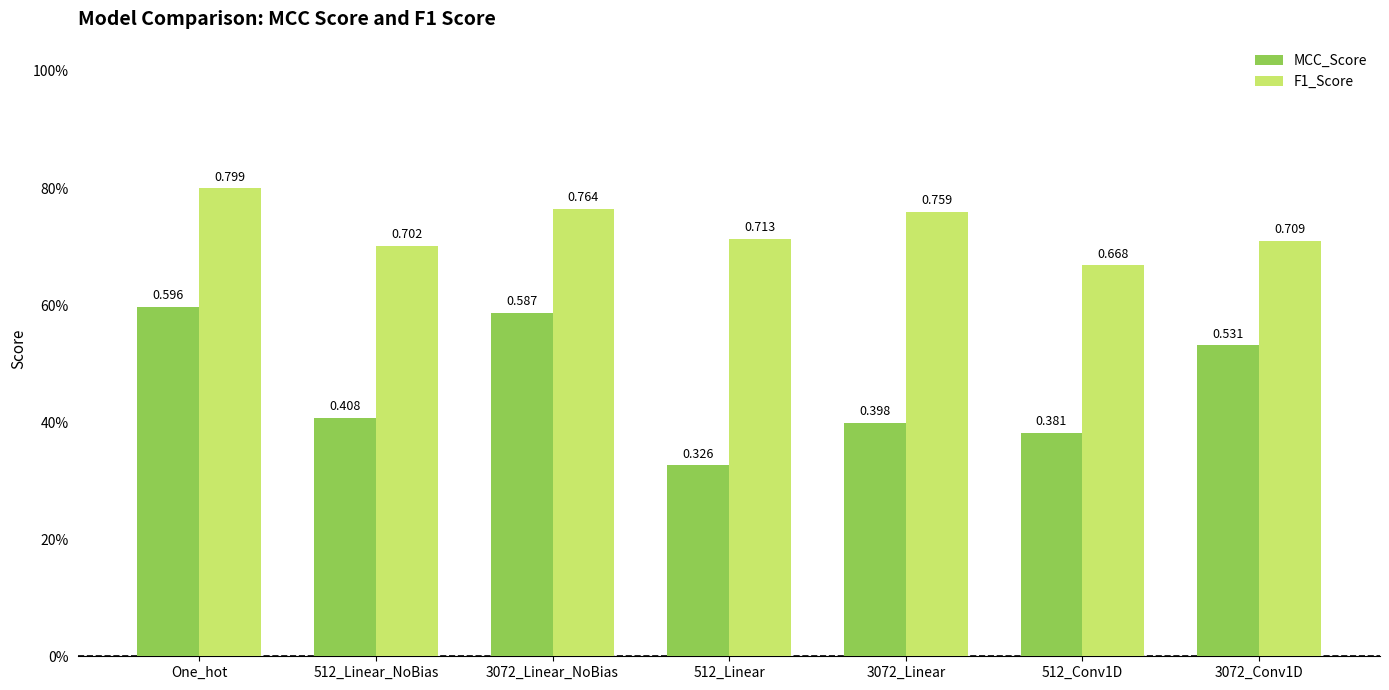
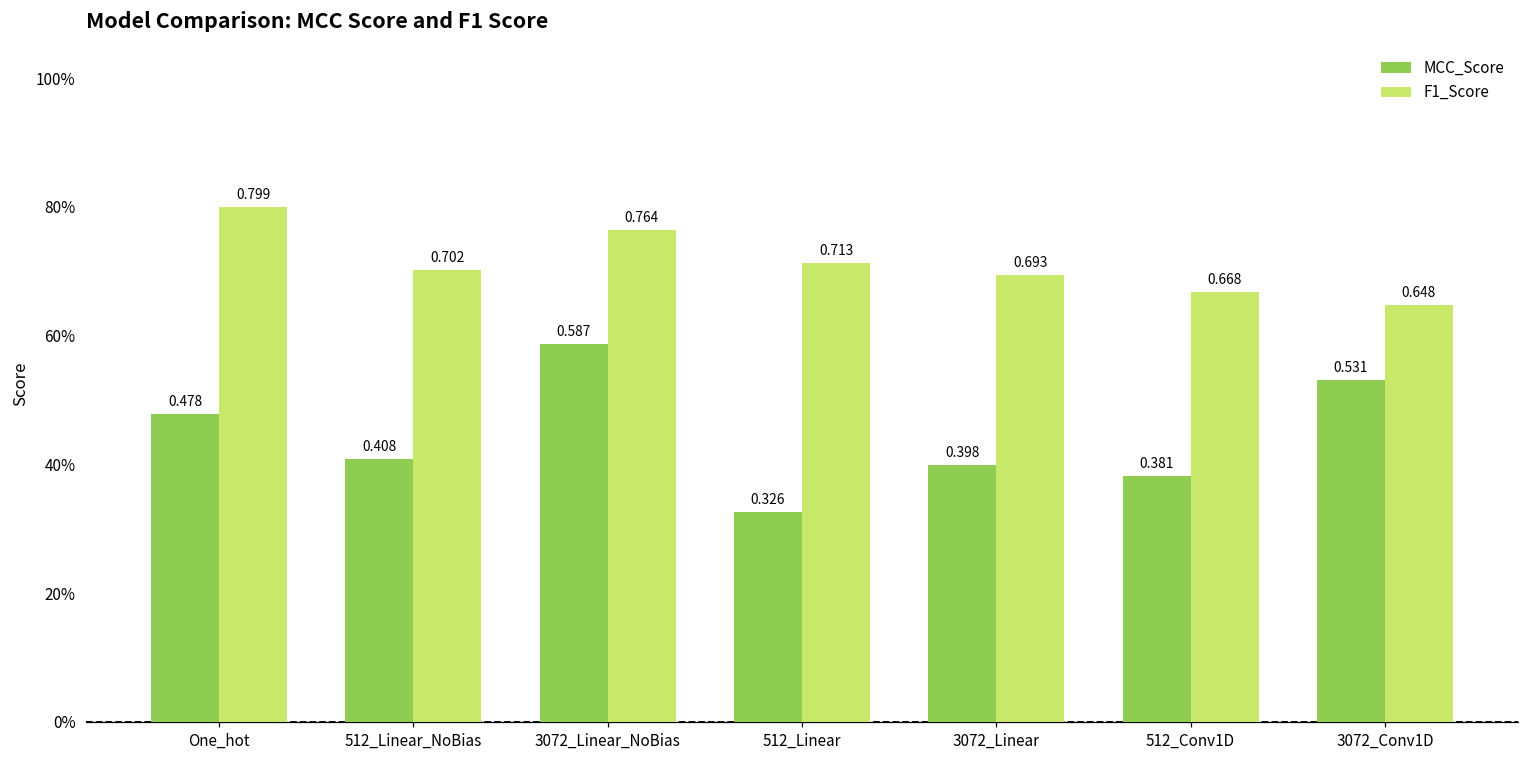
MCC_Score, One_hot: 0.596 -> 0.478
F1_Score, 3072_Linear: 0.759 -> 0.693
F1_Score, 3072_Conv1D: 0.709 -> 0.648
